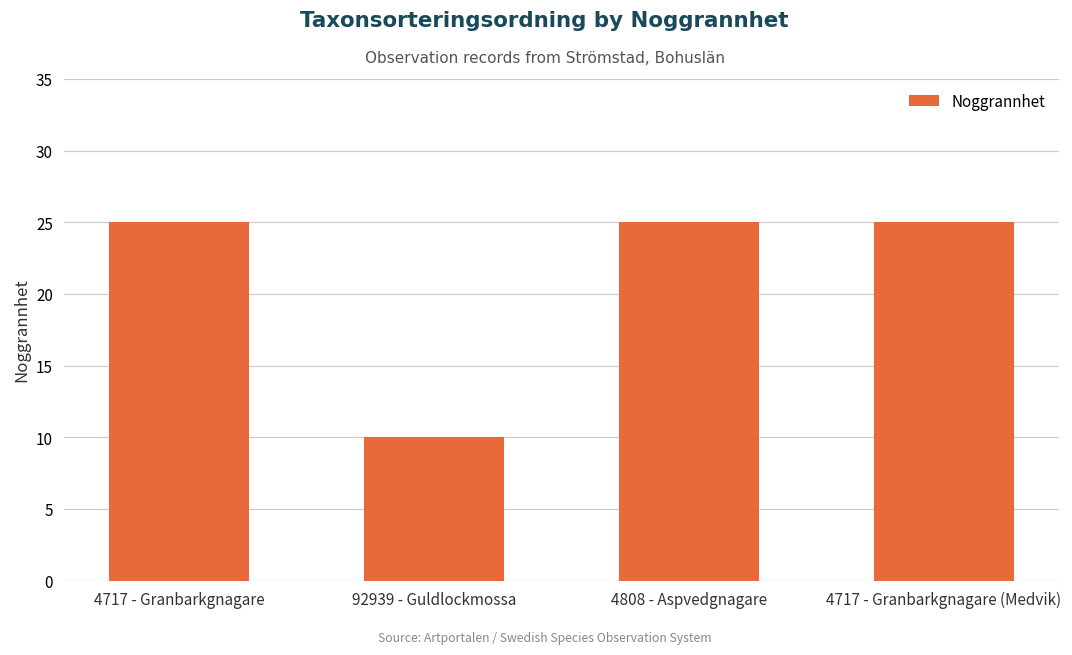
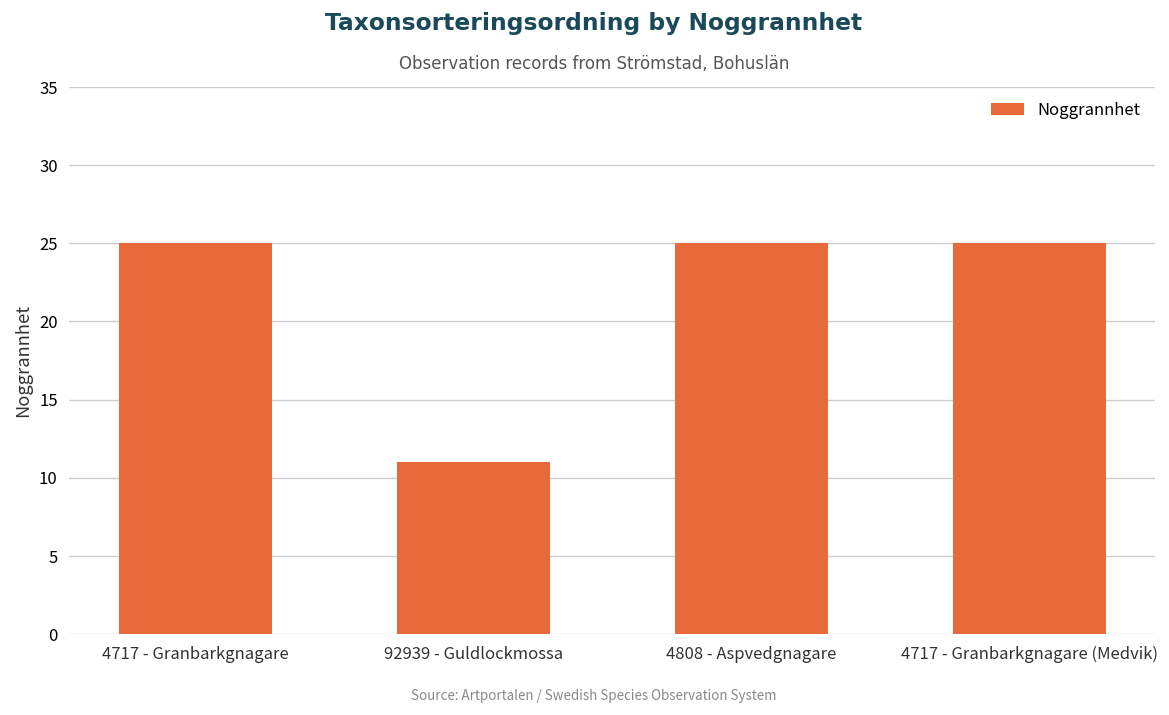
92939 - Guldlockmossa: 10 -> 11
